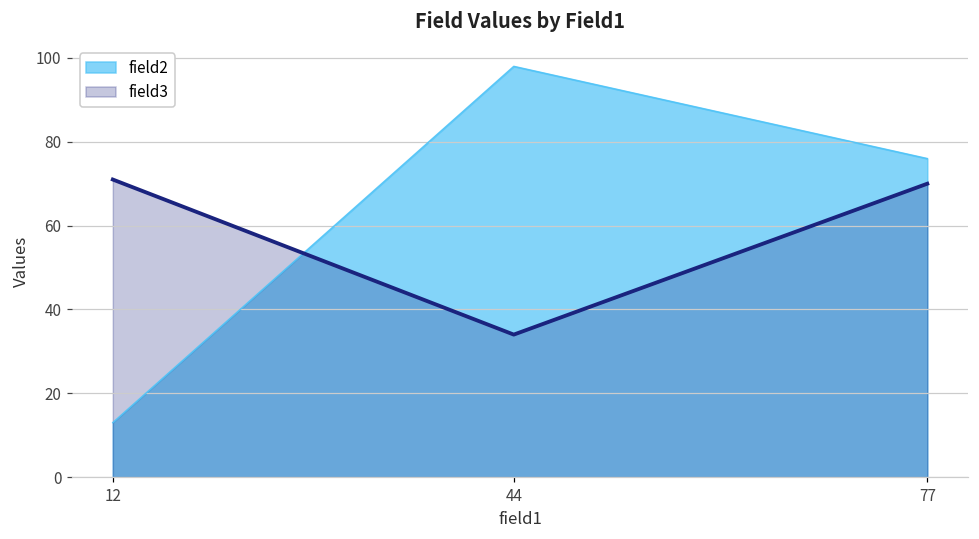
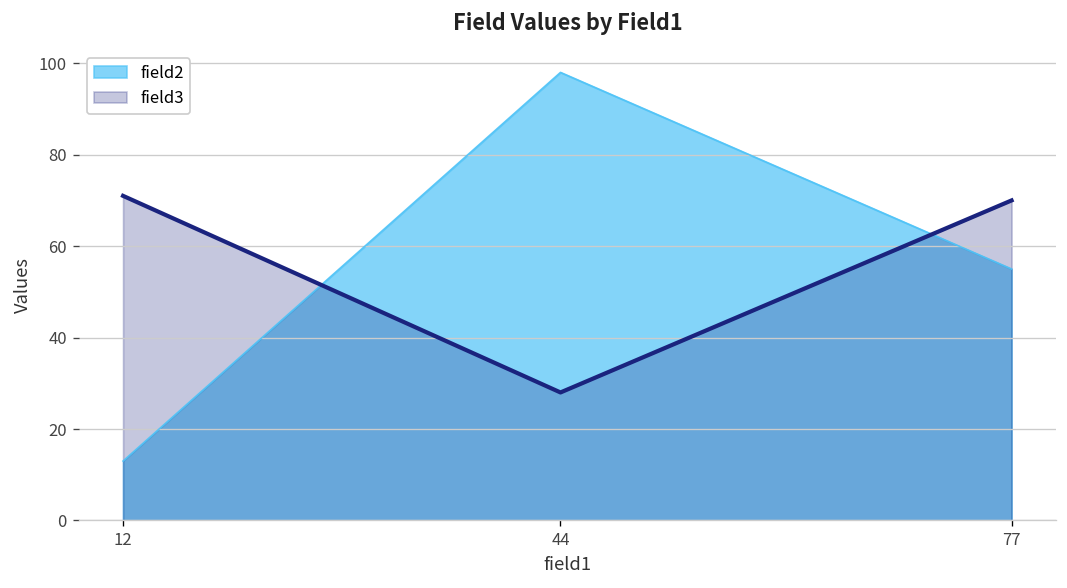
field3, 44: 34 -> 28
field2, 77: 76 -> 55
